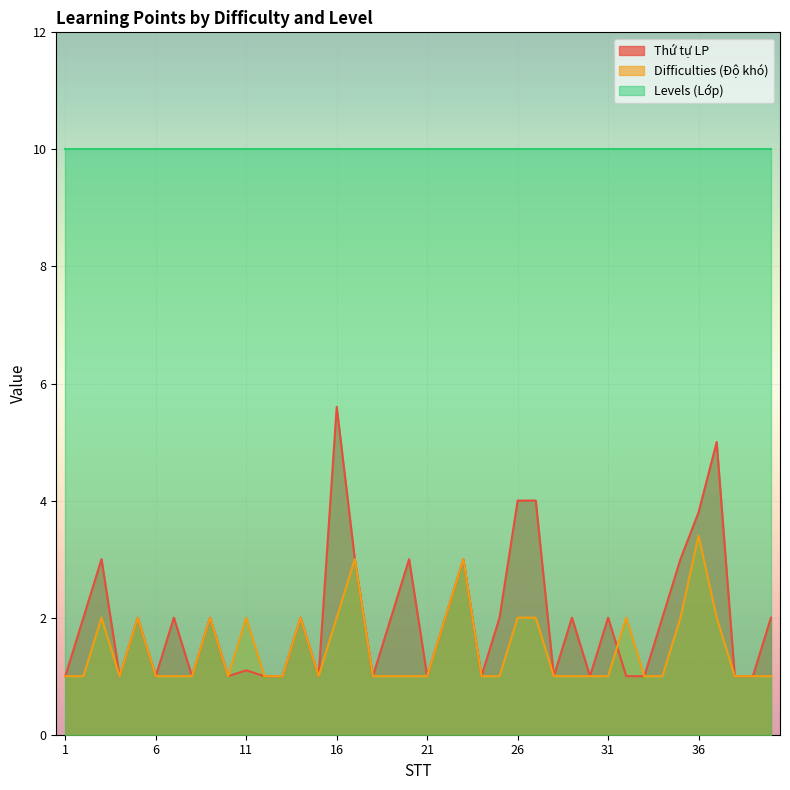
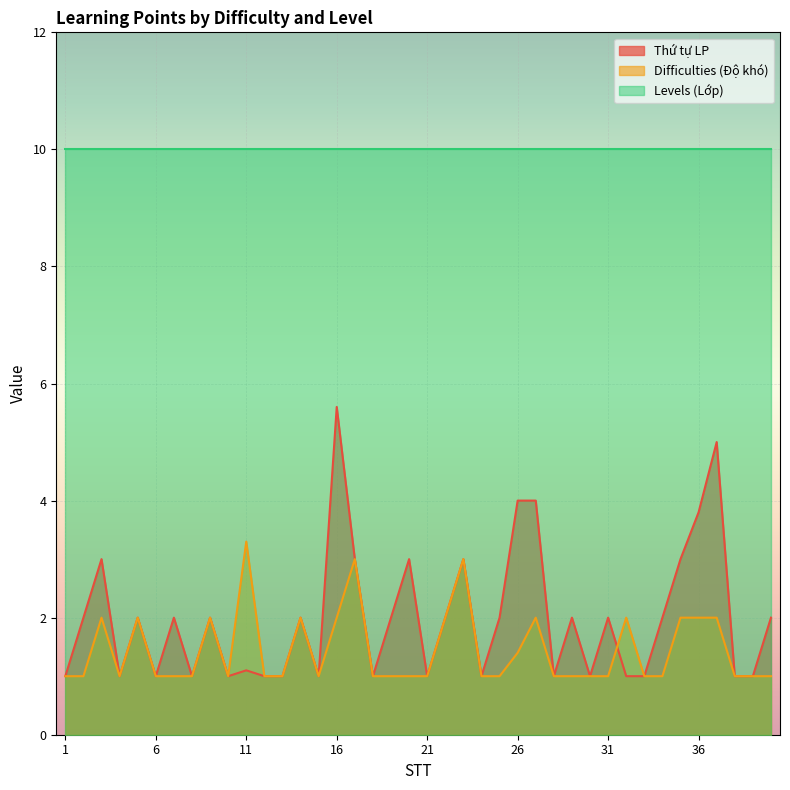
Difficulties (Độ khó), 11: 2.0 -> 3.3
Difficulties (Độ khó), 26: 2.0 -> 1.4
Difficulties (Độ khó), 36: 3.4 -> 2.0
